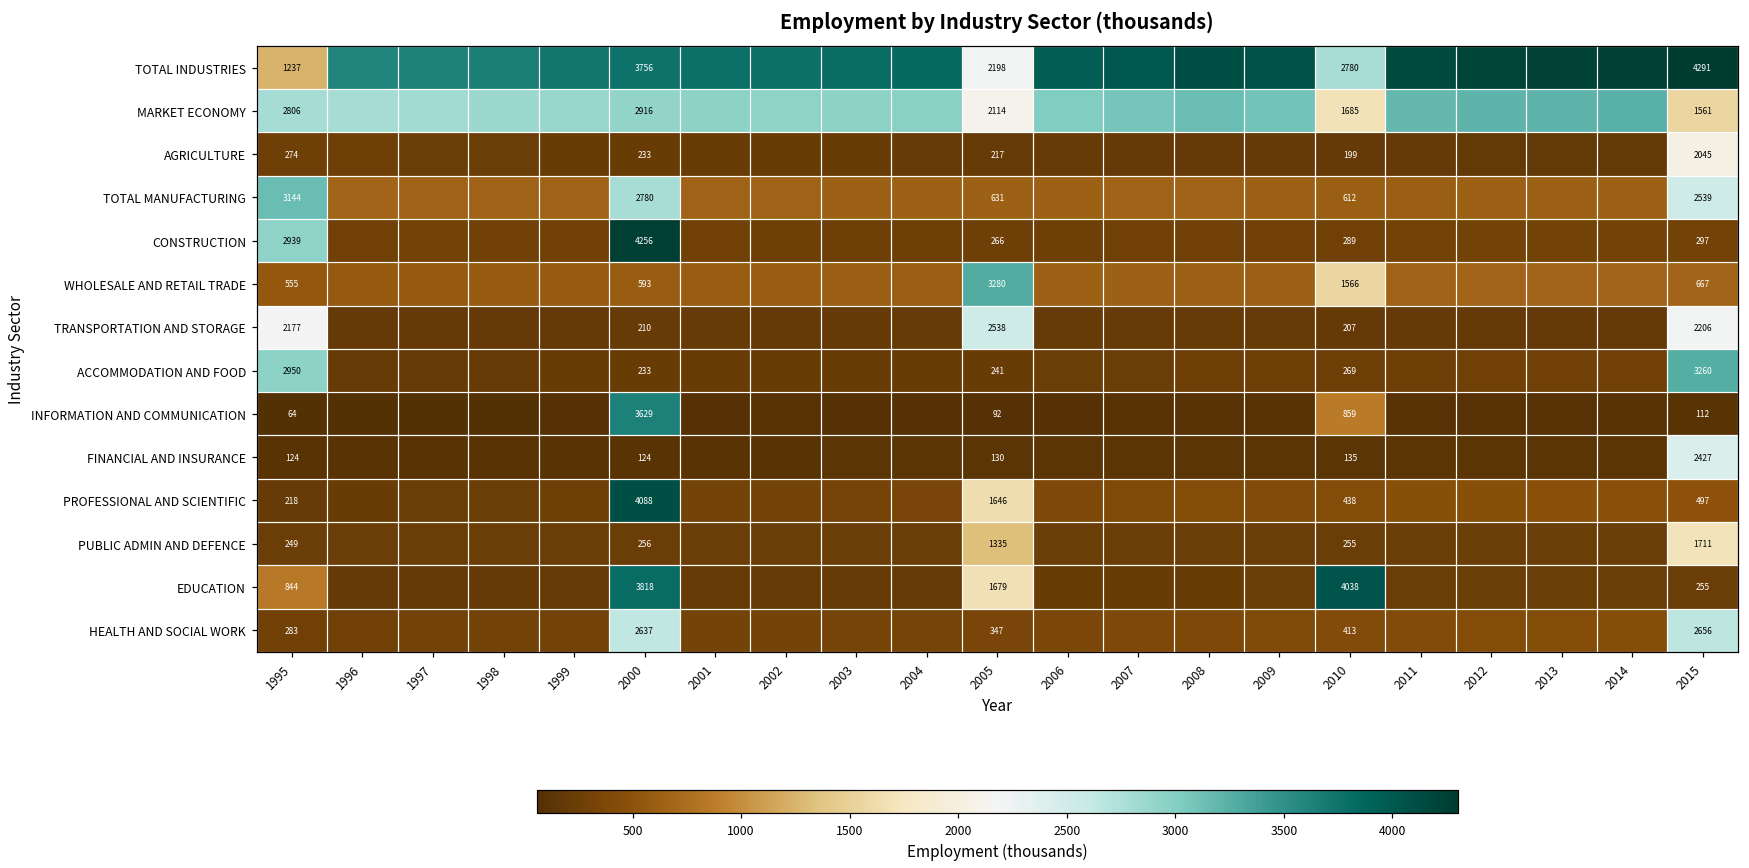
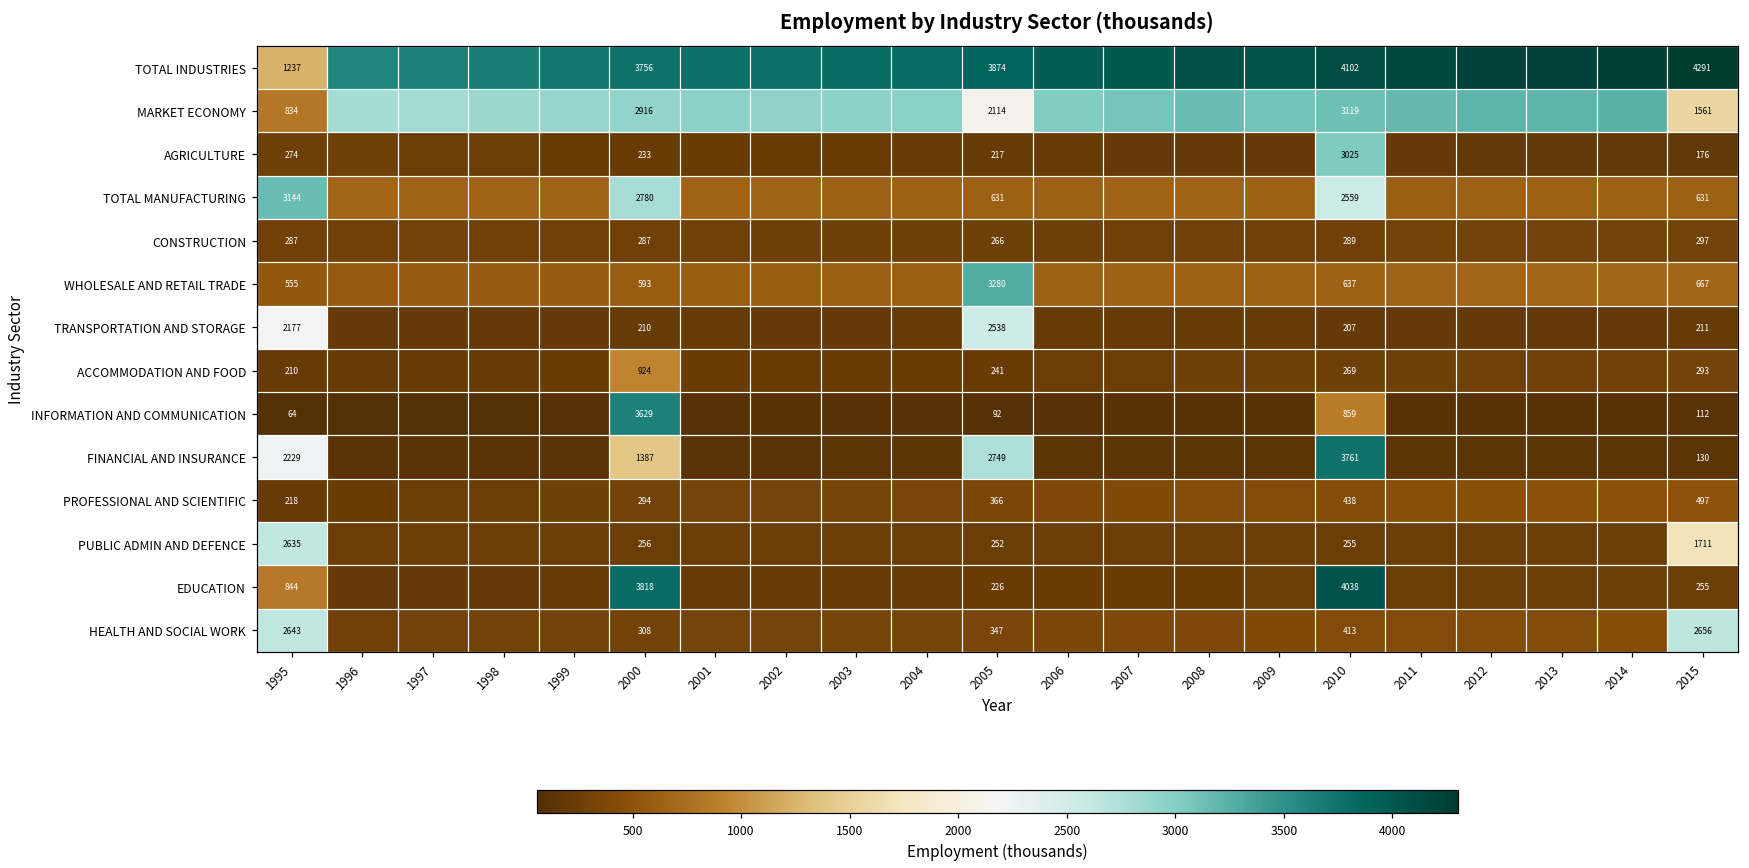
TOTAL INDUSTRIES, 2005: 2198 -> 3874
TOTAL INDUSTRIES, 2010: 2780 -> 4102
MARKET ECONOMY, 1995: 2806 -> 834
MARKET ECONOMY, 2010: 1685 -> 3119
AGRICULTURE, 2010: 199 -> 3025
AGRICULTURE, 2015: 2045 -> 176
TOTAL MANUFACTURING, 2010: 612 -> 2559
TOTAL MANUFACTURING, 2015: 2539 -> 631
CONSTRUCTION, 1995: 2939 -> 287
CONSTRUCTION, 2000: 4256 -> 287
WHOLESALE AND RETAIL TRADE, 2010: 1566 -> 637
TRANSPORTATION AND STORAGE, 2015: 2206 -> 211
ACCOMMODATION AND FOOD, 1995: 2950 -> 210
ACCOMMODATION AND FOOD, 2000: 233 -> 924
ACCOMMODATION AND FOOD, 2015: 3260 -> 293
FINANCIAL AND INSURANCE, 1995: 124 -> 2229
FINANCIAL AND INSURANCE, 2000: 124 -> 1387
FINANCIAL AND INSURANCE, 2005: 130 -> 2749
FINANCIAL AND INSURANCE, 2010: 135 -> 3761
FINANCIAL AND INSURANCE, 2015: 2427 -> 130
PROFESSIONAL AND SCIENTIFIC, 2000: 4088 -> 294
PROFESSIONAL AND SCIENTIFIC, 2005: 1646 -> 366
PUBLIC ADMIN AND DEFENCE, 1995: 249 -> 2635
PUBLIC ADMIN AND DEFENCE, 2005: 1335 -> 252
EDUCATION, 2005: 1679 -> 226
HEALTH AND SOCIAL WORK, 1995: 283 -> 2643
HEALTH AND SOCIAL WORK, 2000: 2637 -> 308
